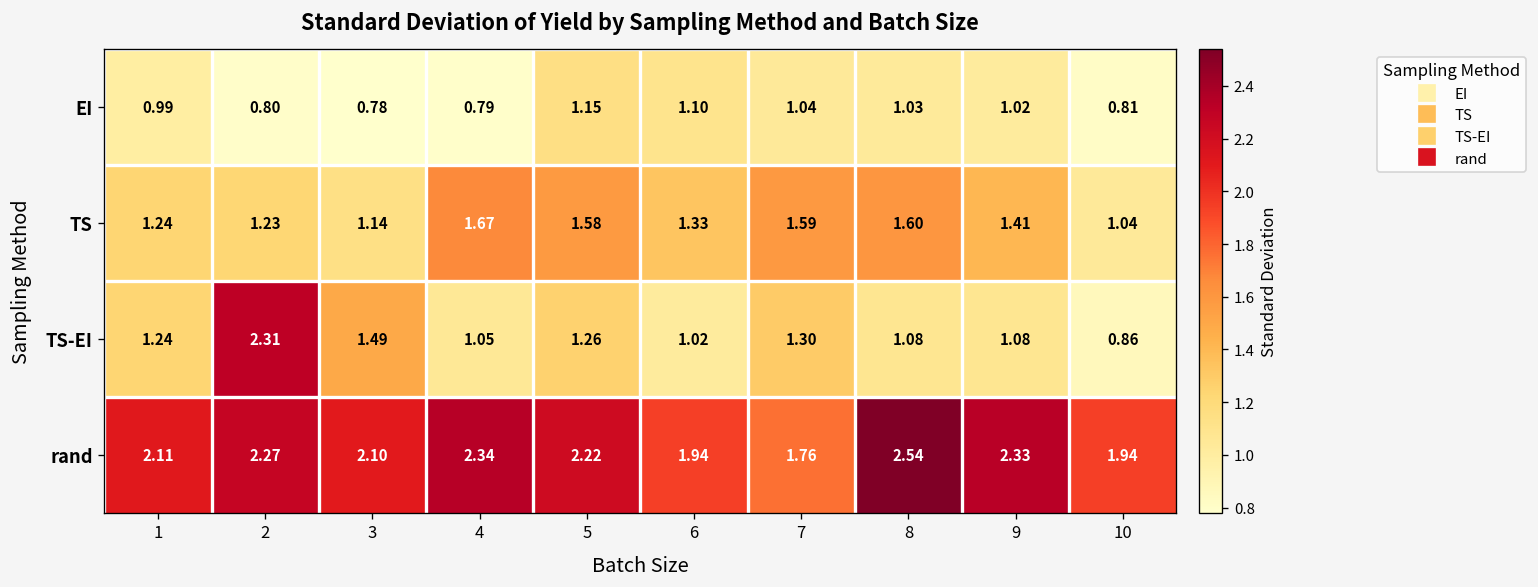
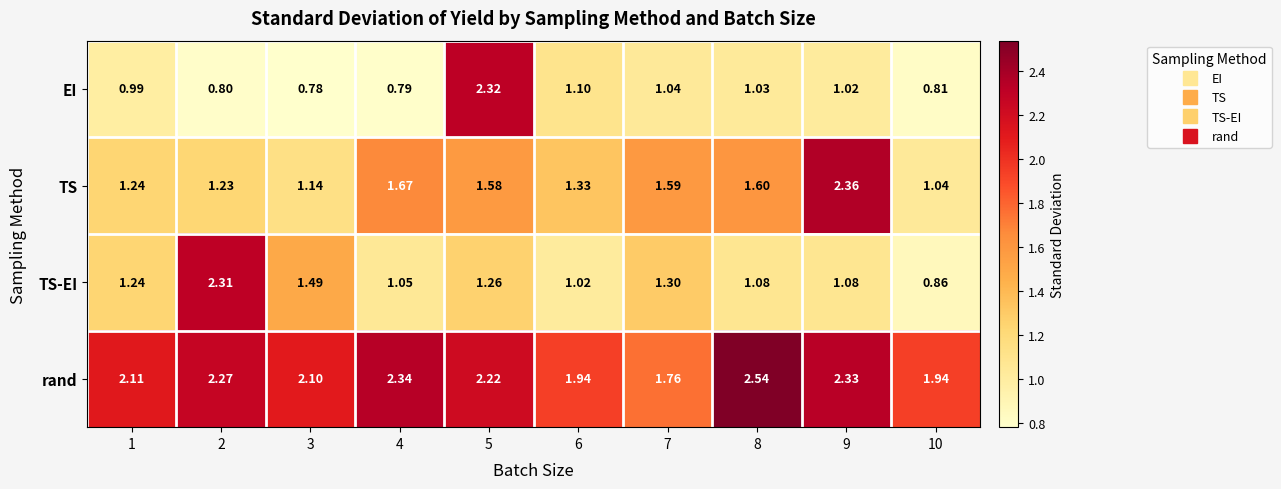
EI, 5: 1.15 -> 2.32
TS, 9: 1.41 -> 2.36
